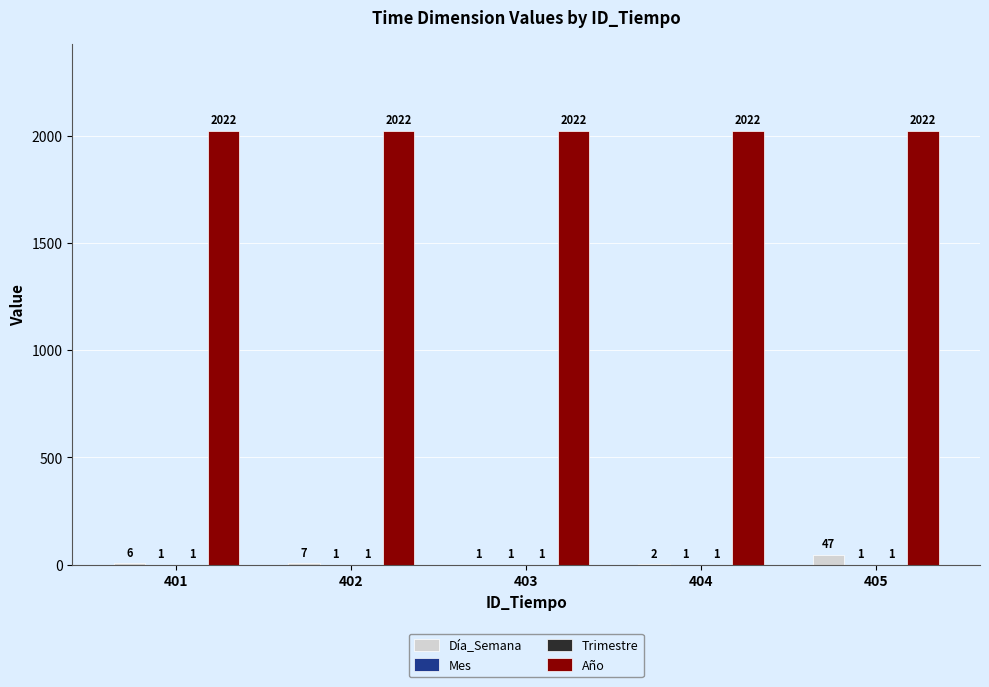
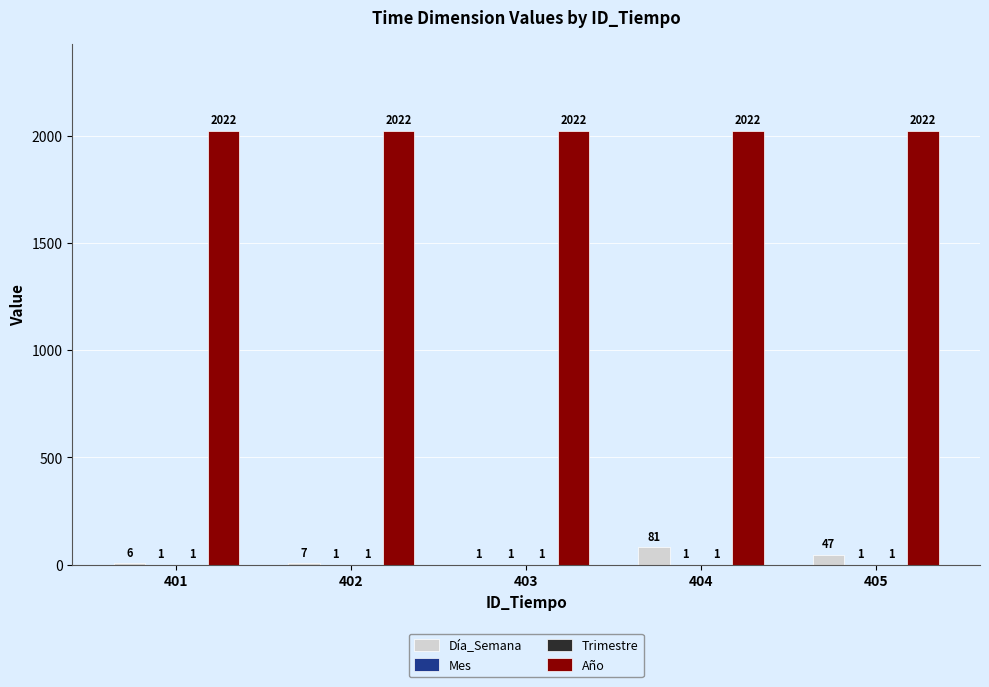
Día_Semana, 404: 2 -> 81
